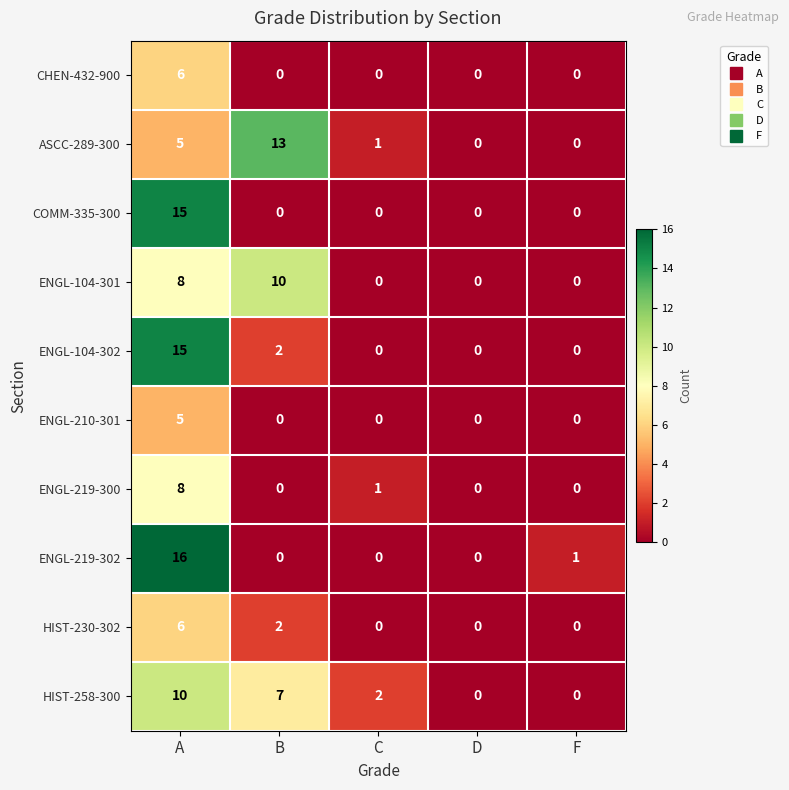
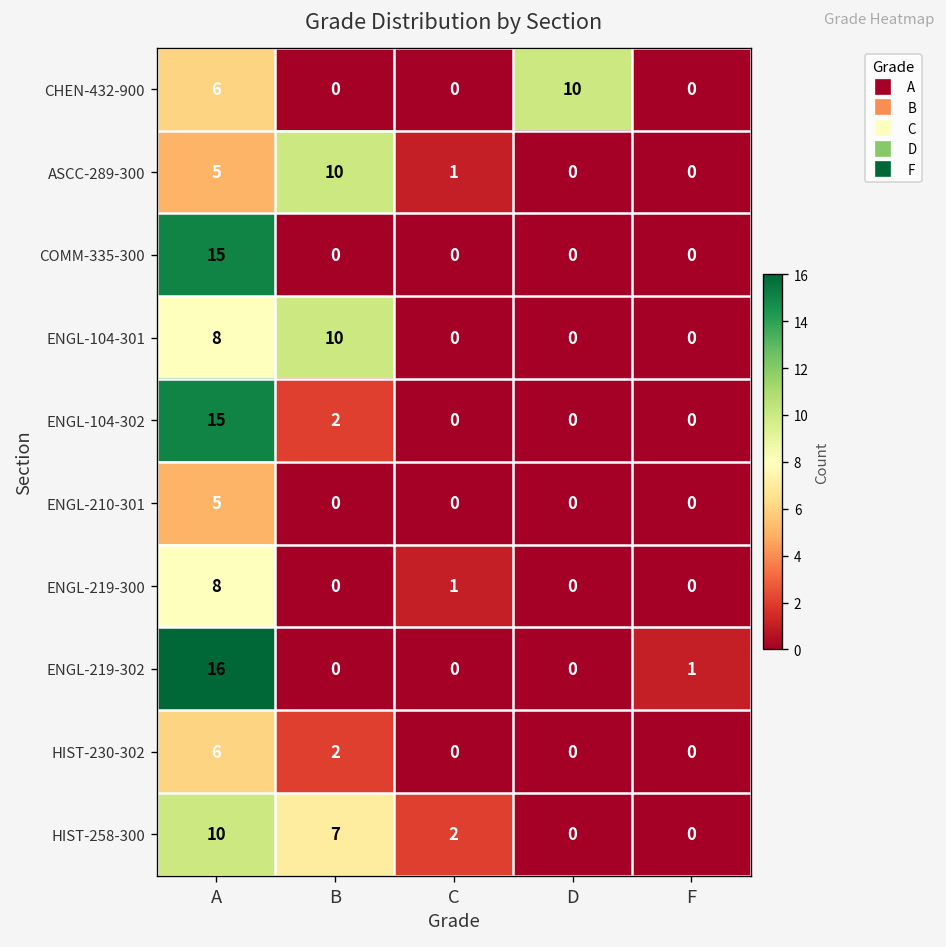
CHEN-432-900, D: 0 -> 10
ASCC-289-300, B: 13 -> 10
